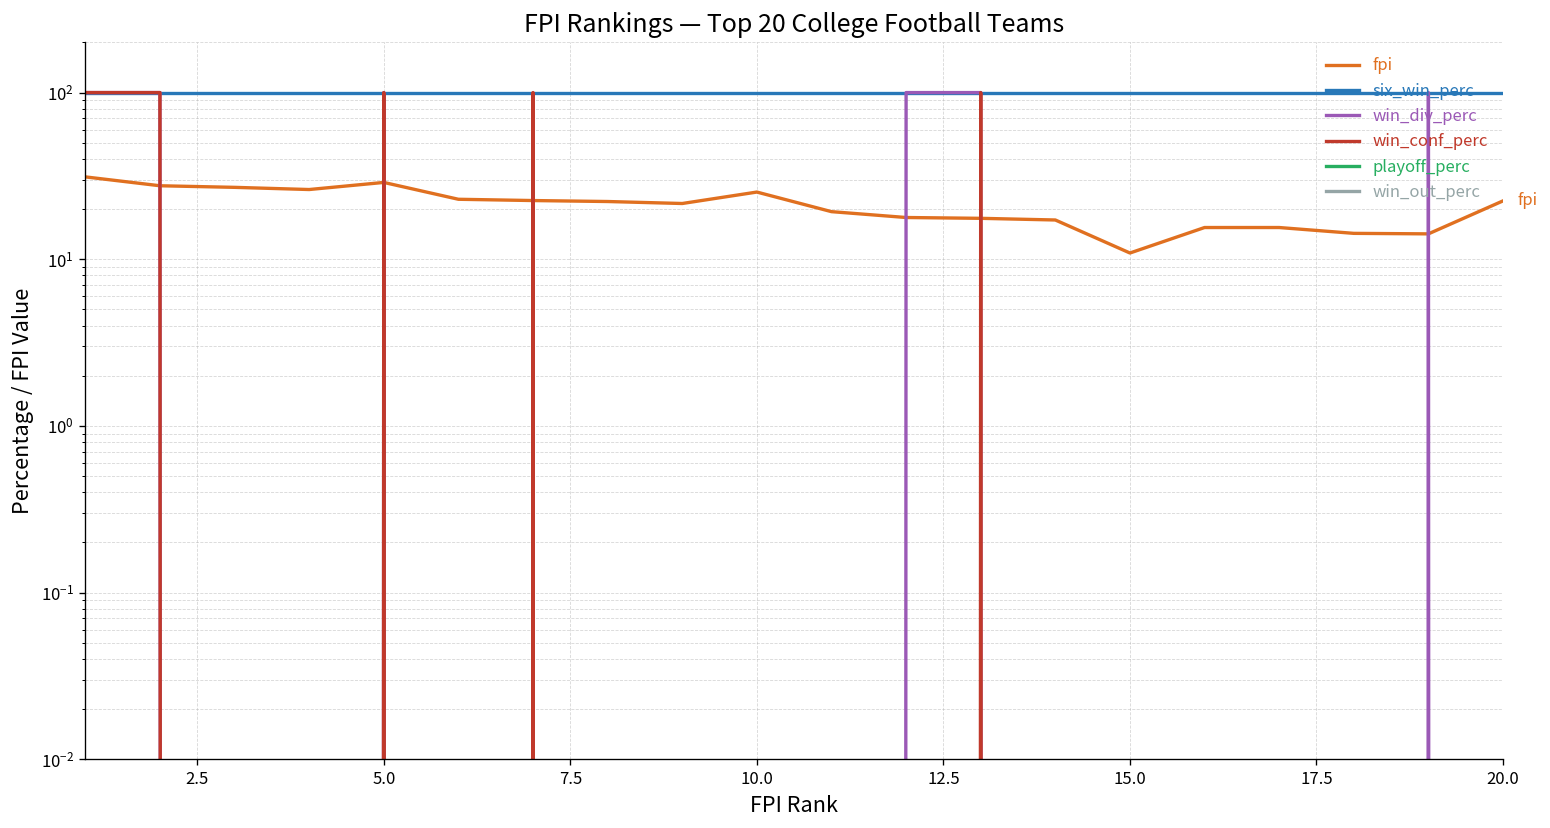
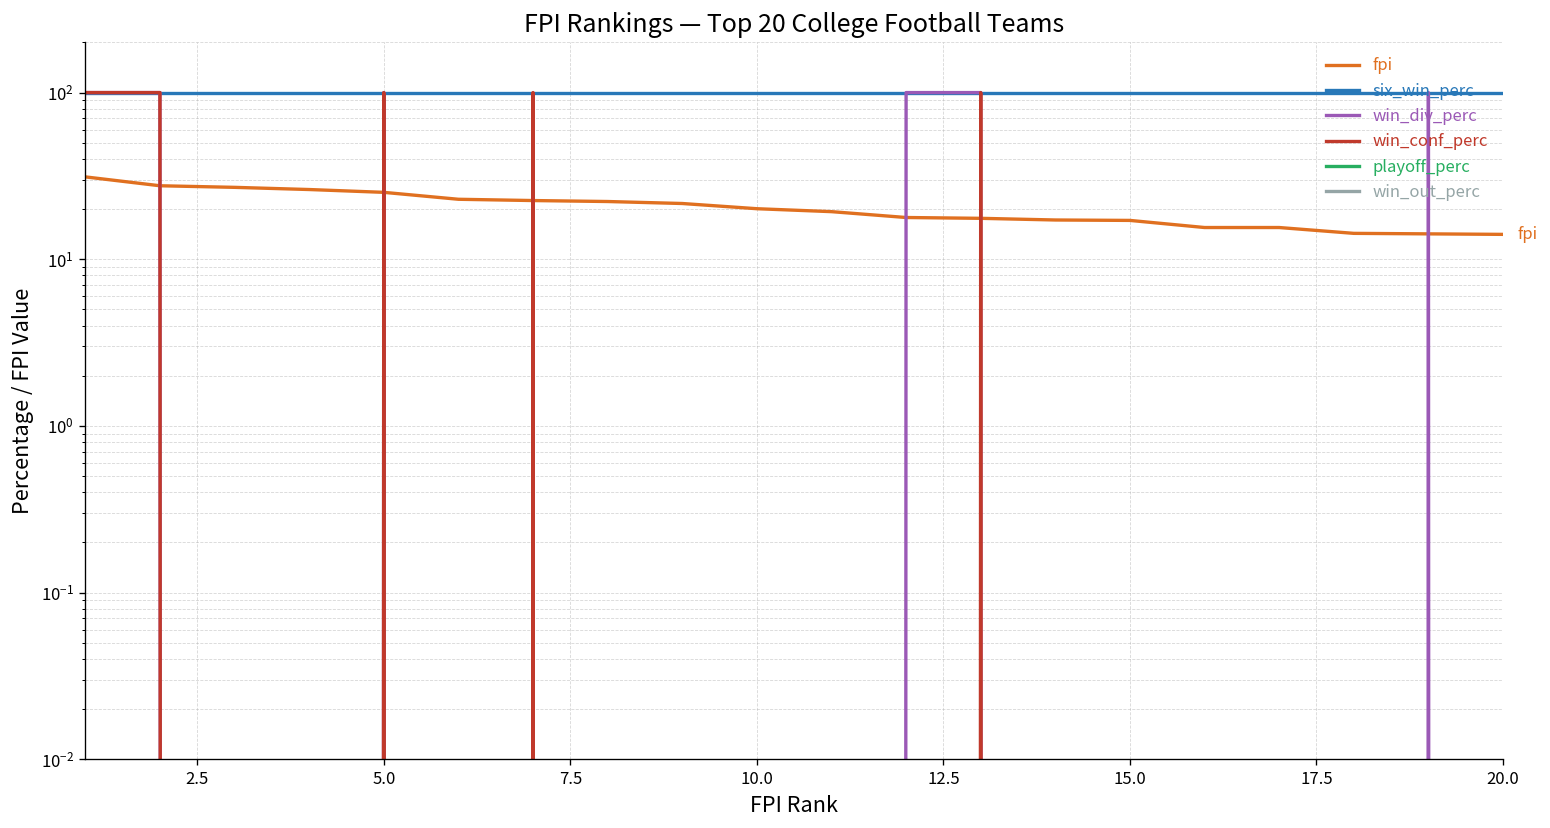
fpi, 5.0: 29 -> 25
fpi, 10.0: 25 -> 20
fpi, 15.0: 11 -> 17
fpi, 20.0: 22 -> 14
